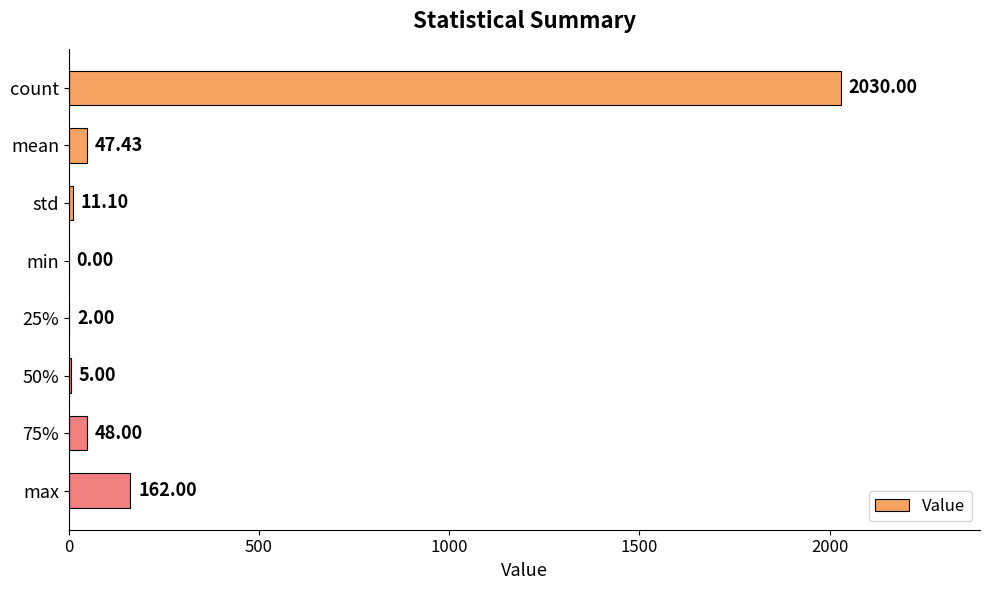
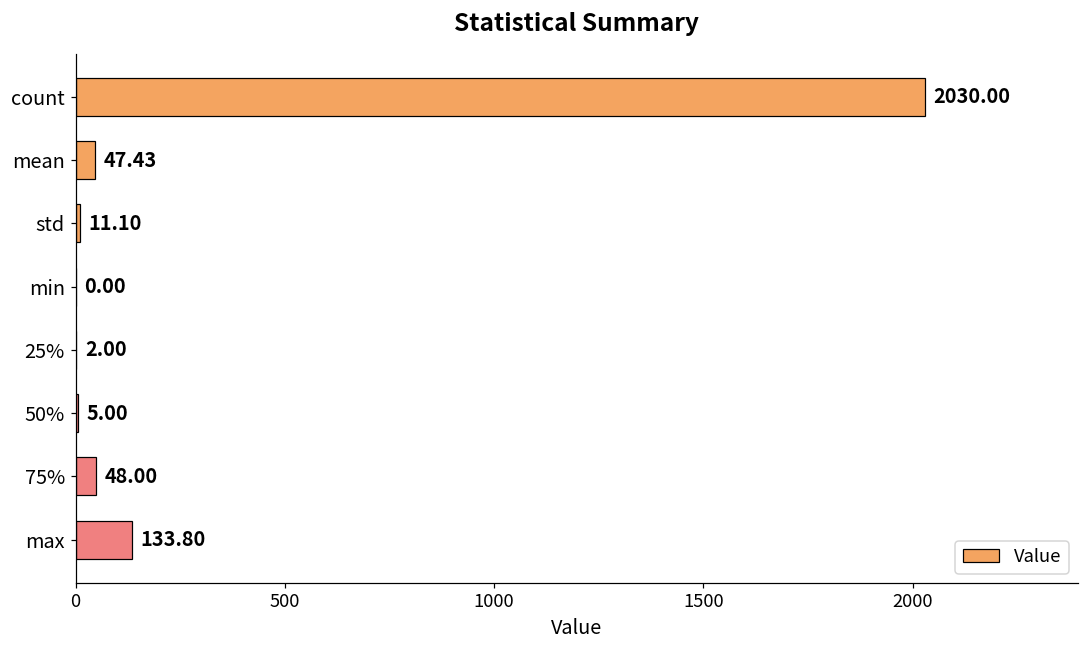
max: 162.00 -> 133.80
